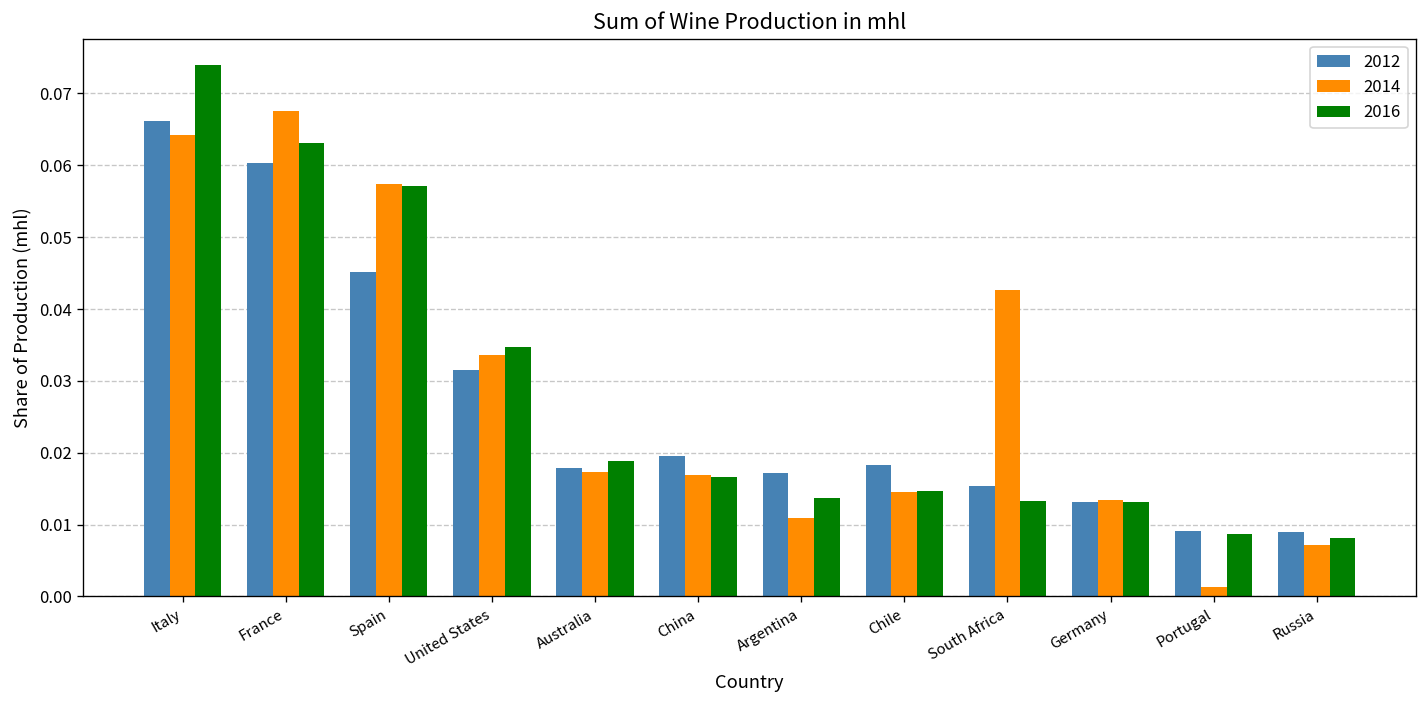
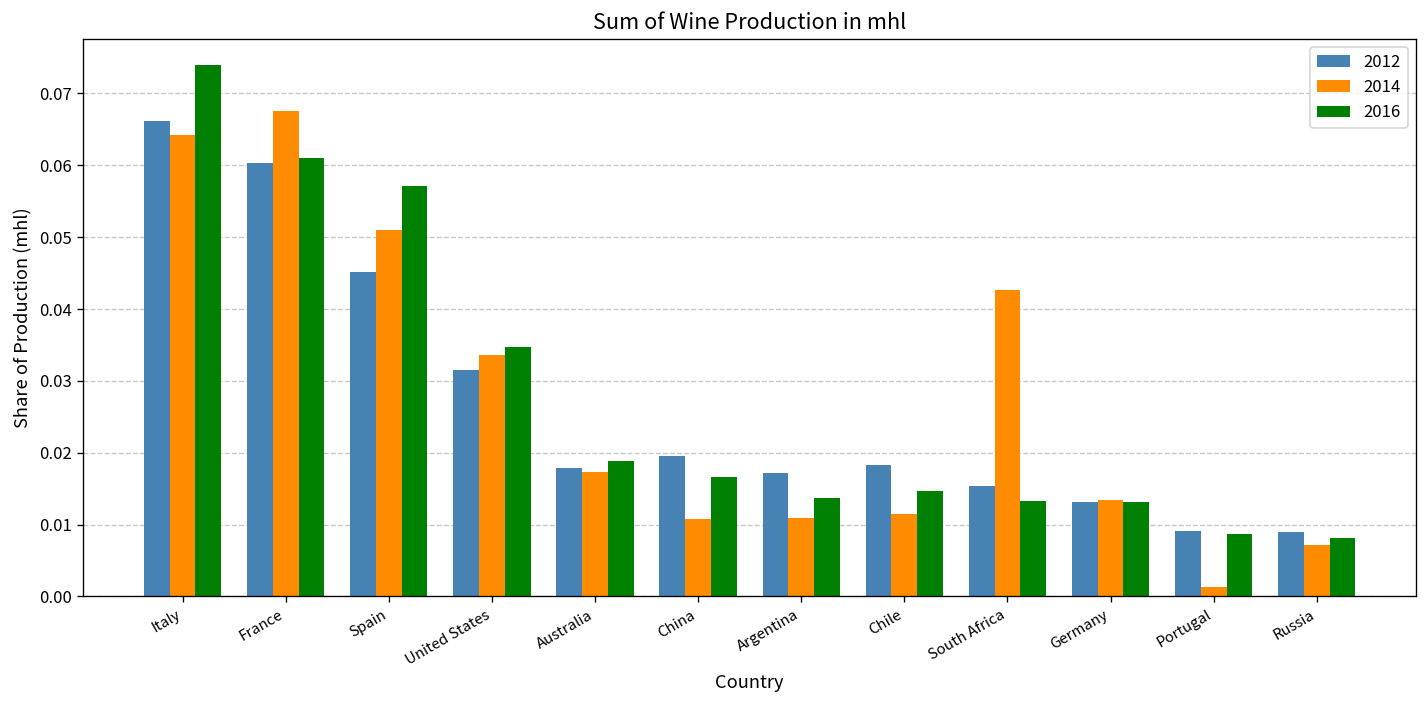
2016, France: 0.063 -> 0.061
2014, Spain: 0.057 -> 0.051
2014, China: 0.017 -> 0.011
2014, Chile: 0.015 -> 0.012
